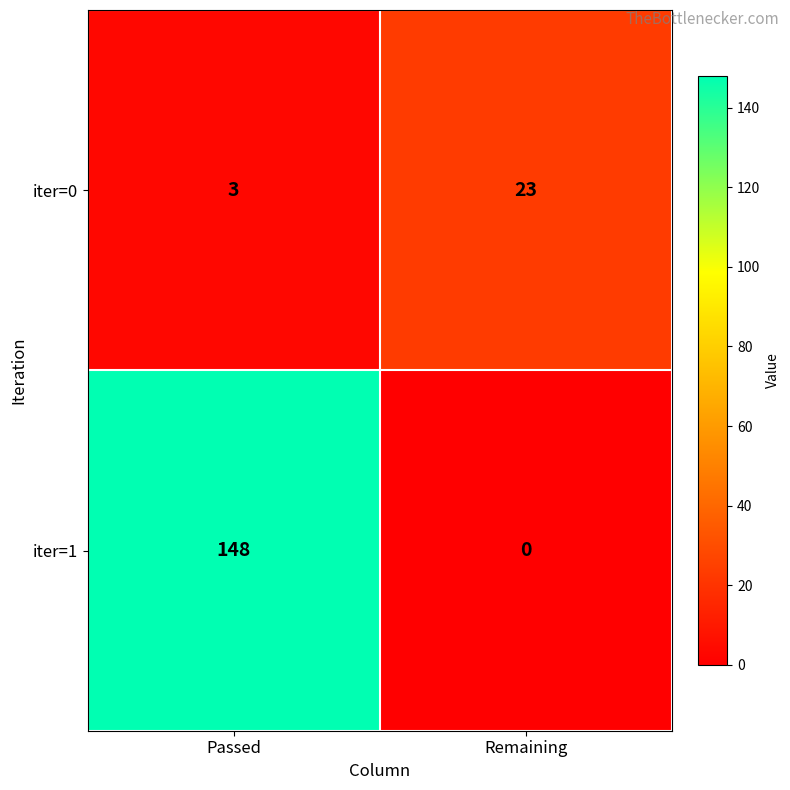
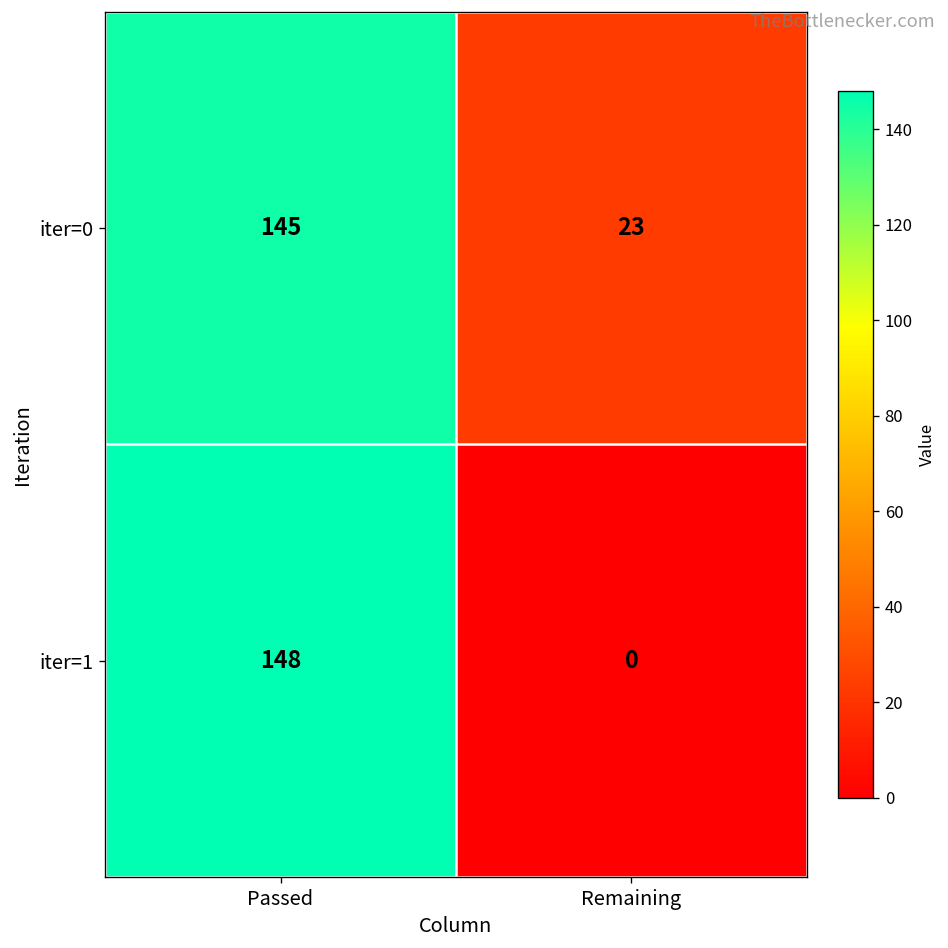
iter=0, Passed: 3 -> 145
